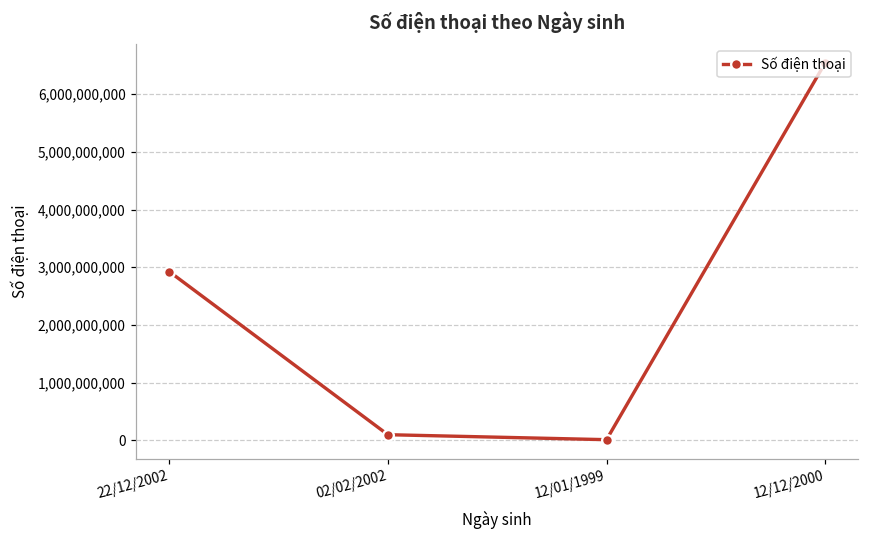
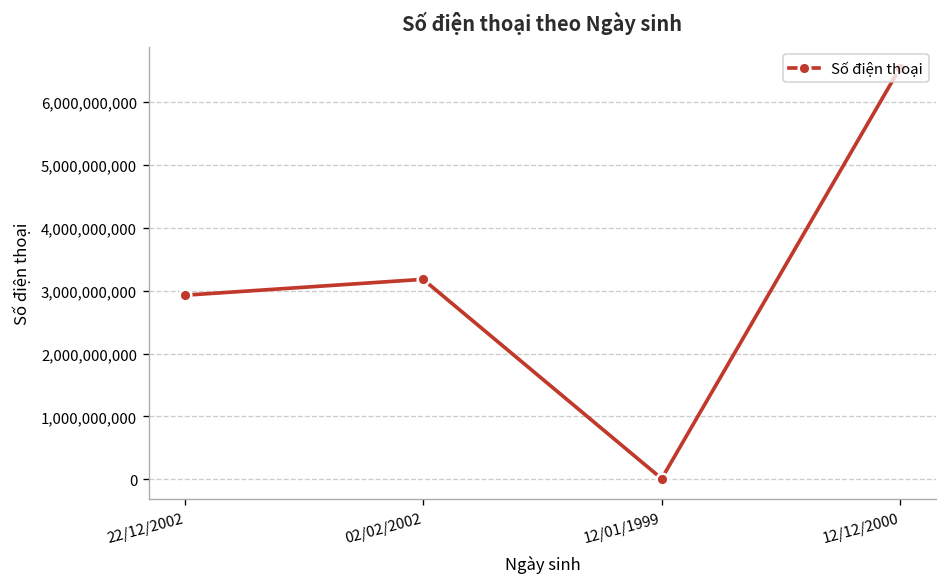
02/02/2002: 100,000,000 -> 3,200,000,000
